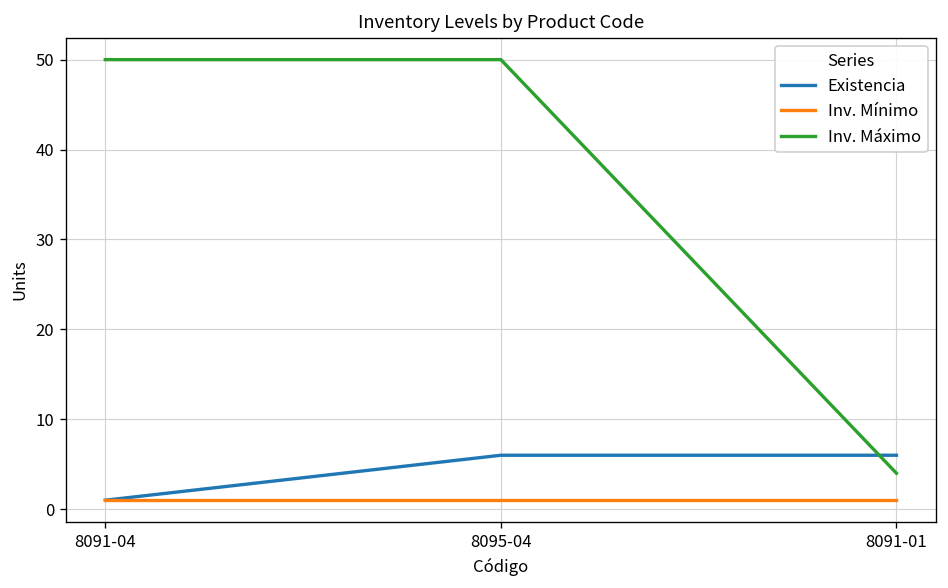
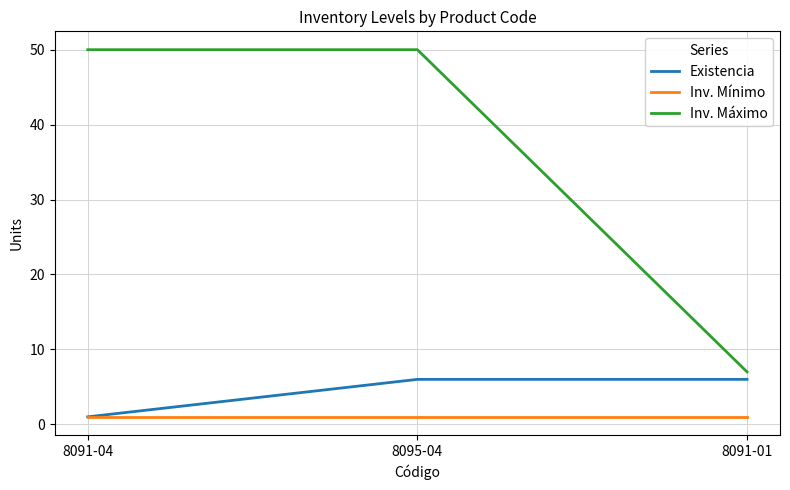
Inv. Máximo, 8091-01: 4 -> 7
